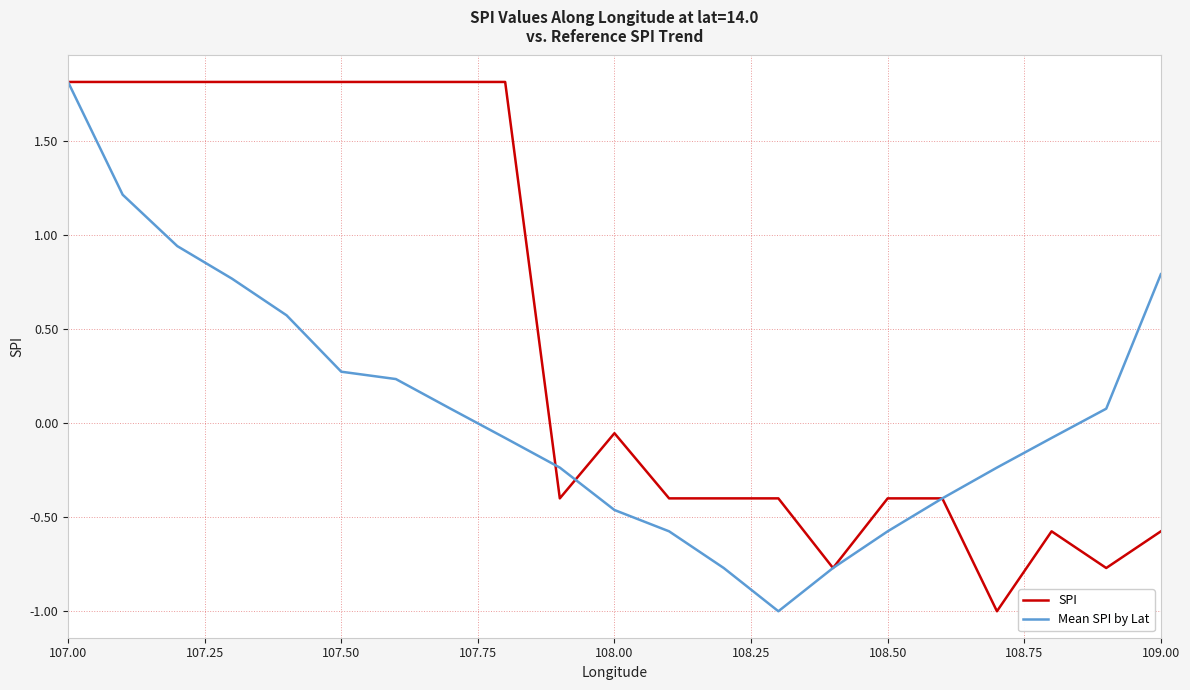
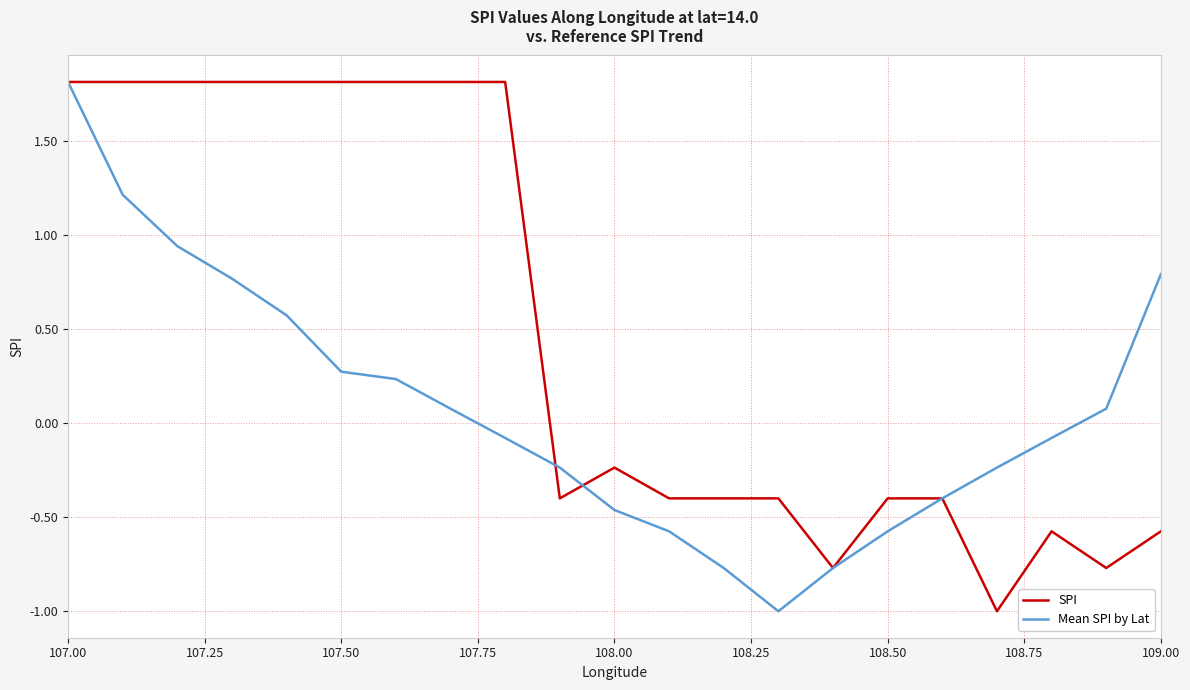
SPI, 108.00: -0.05 -> -0.24
